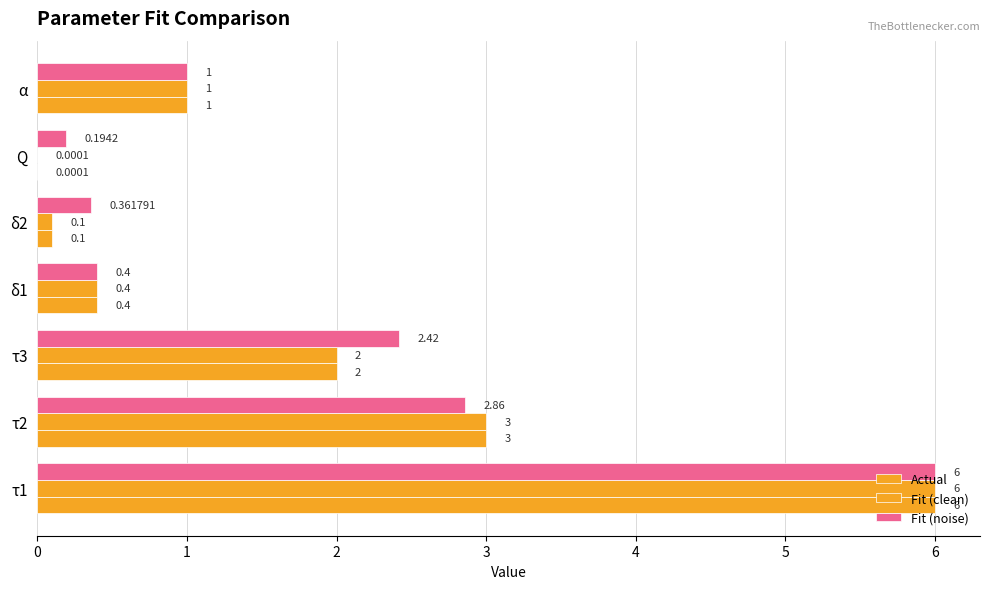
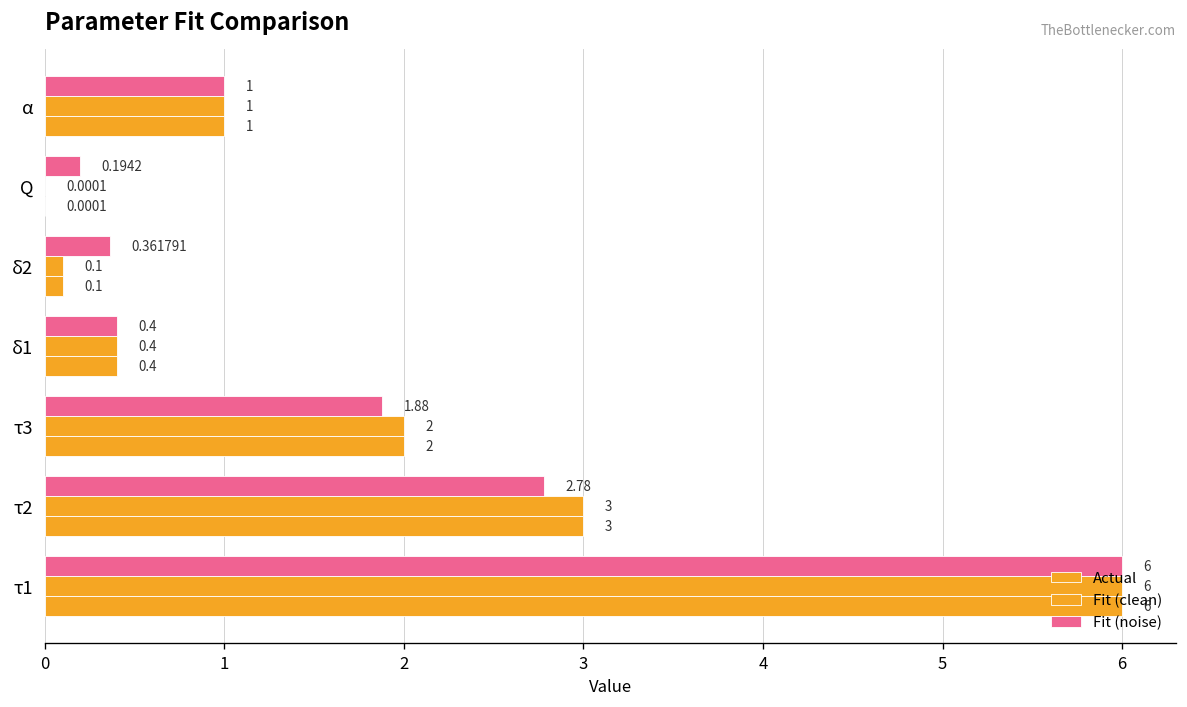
Fit (noise), τ3: 2.42 -> 1.88
Fit (noise), τ2: 2.86 -> 2.78
